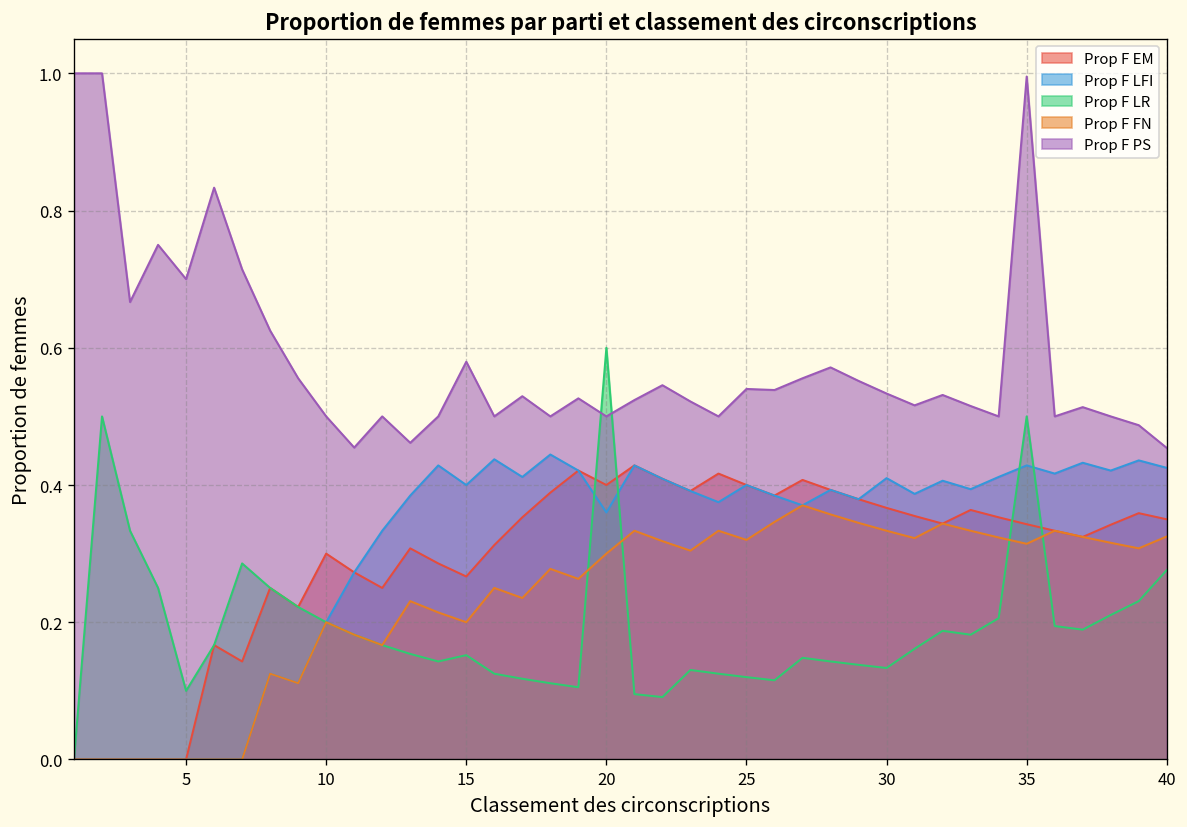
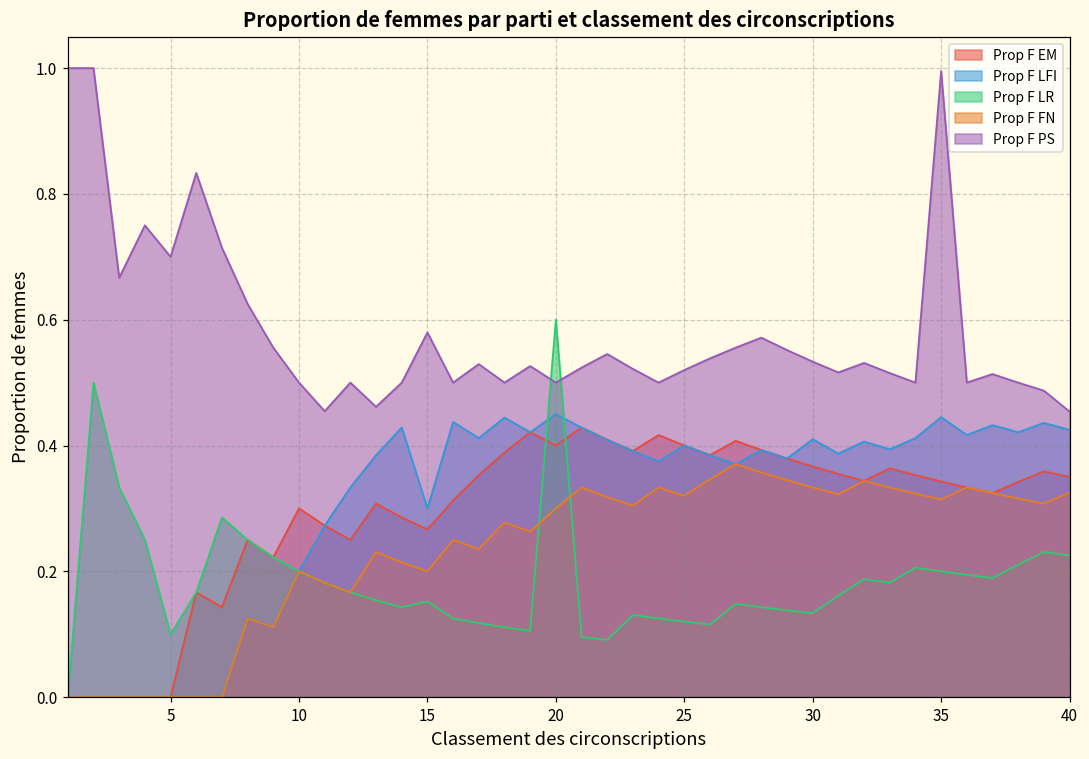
Prop F LFI, 15: 0.4 -> 0.3
Prop F LFI, 20: 0.36 -> 0.45
Prop F PS, 25: 0.54 -> 0.52
Prop F LFI, 35: 0.43 -> 0.45
Prop F LR, 35: 0.5 -> 0.2
Prop F LR, 40: 0.28 -> 0.23
